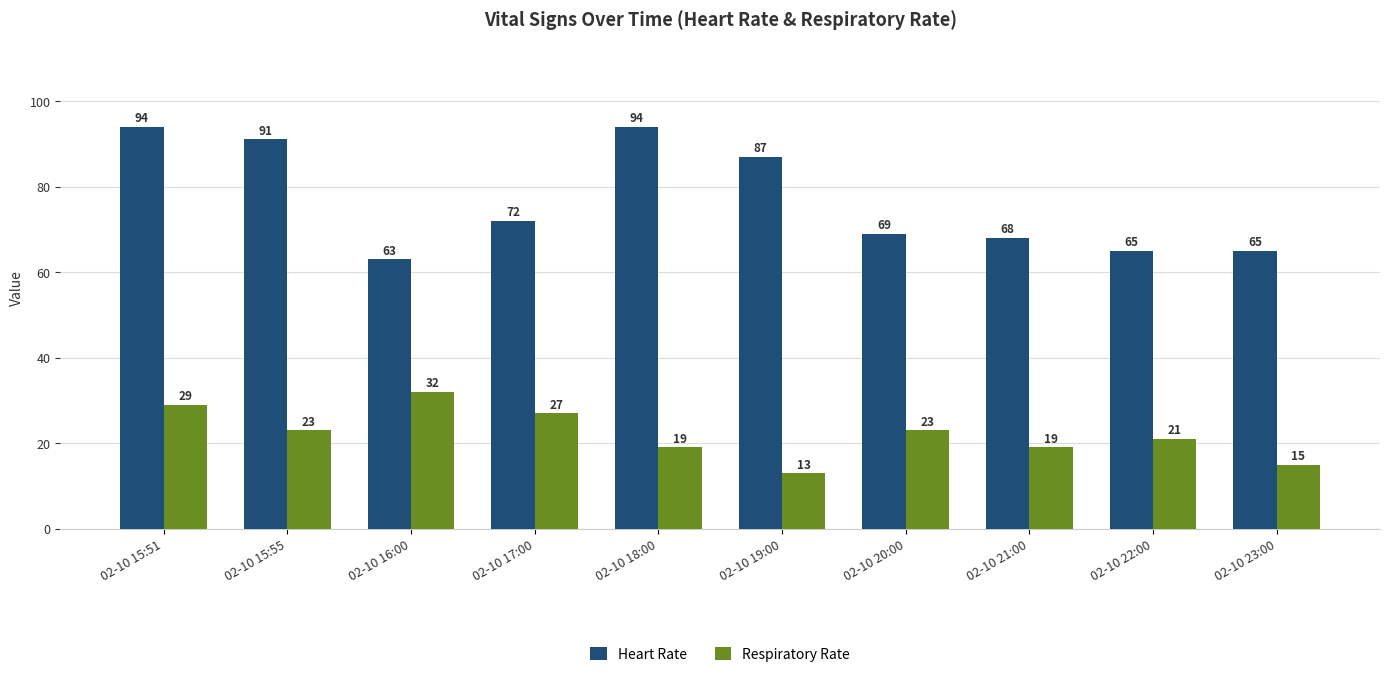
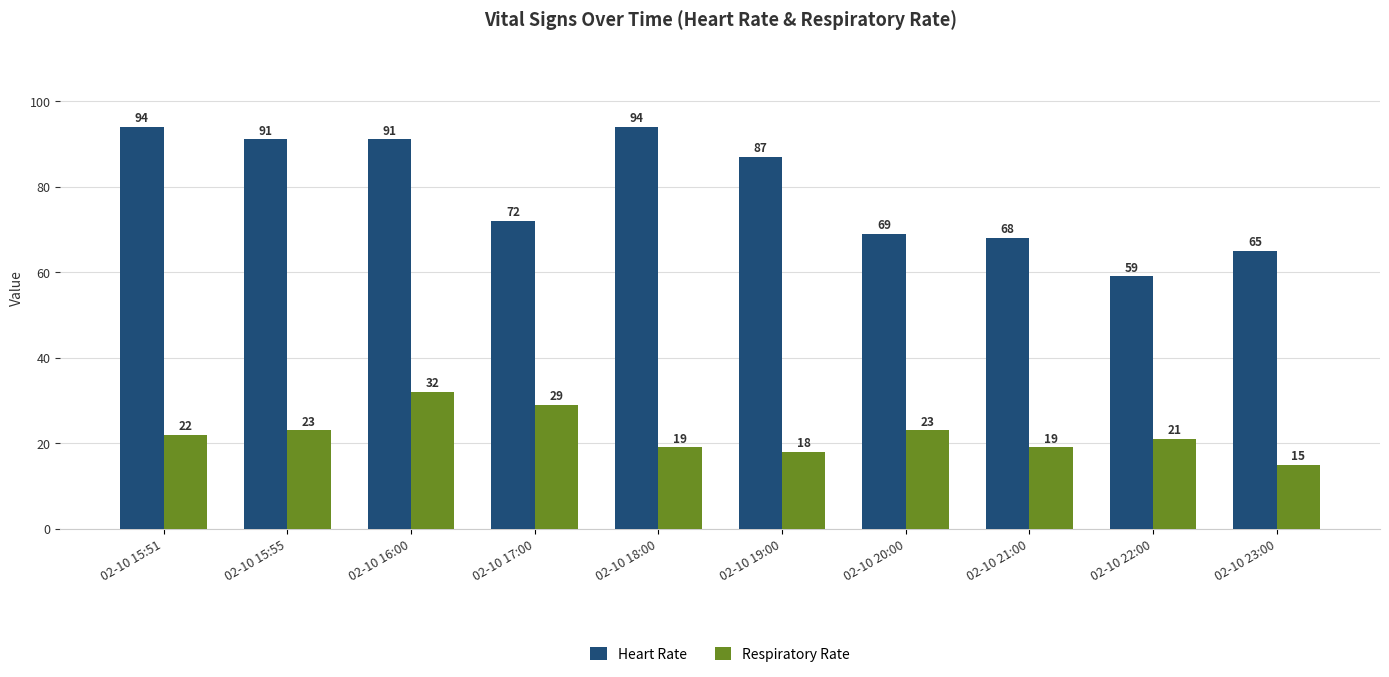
Respiratory Rate, 02-10 15:51: 29 -> 22
Heart Rate, 02-10 16:00: 63 -> 91
Respiratory Rate, 02-10 17:00: 27 -> 29
Respiratory Rate, 02-10 19:00: 13 -> 18
Heart Rate, 02-10 22:00: 65 -> 59
